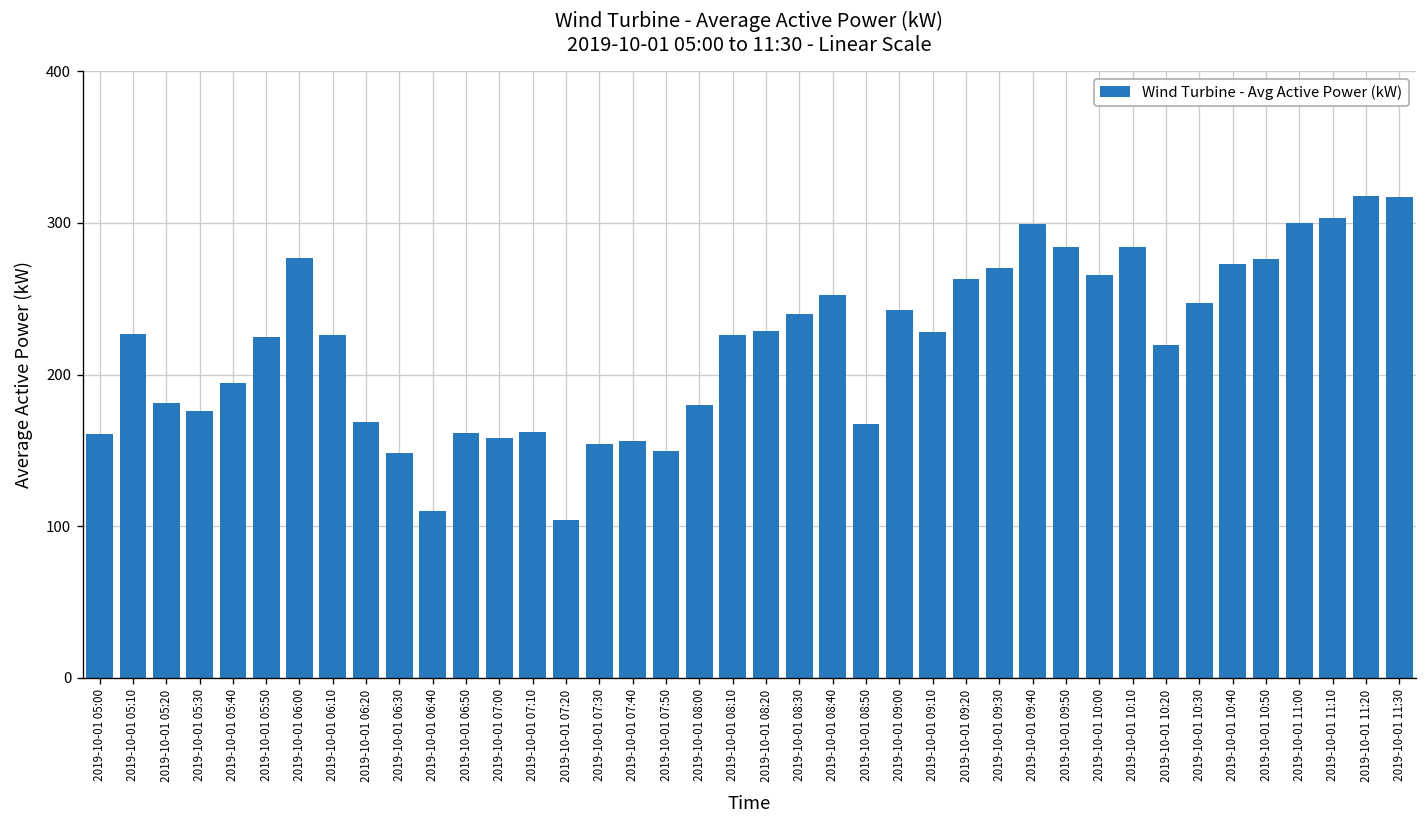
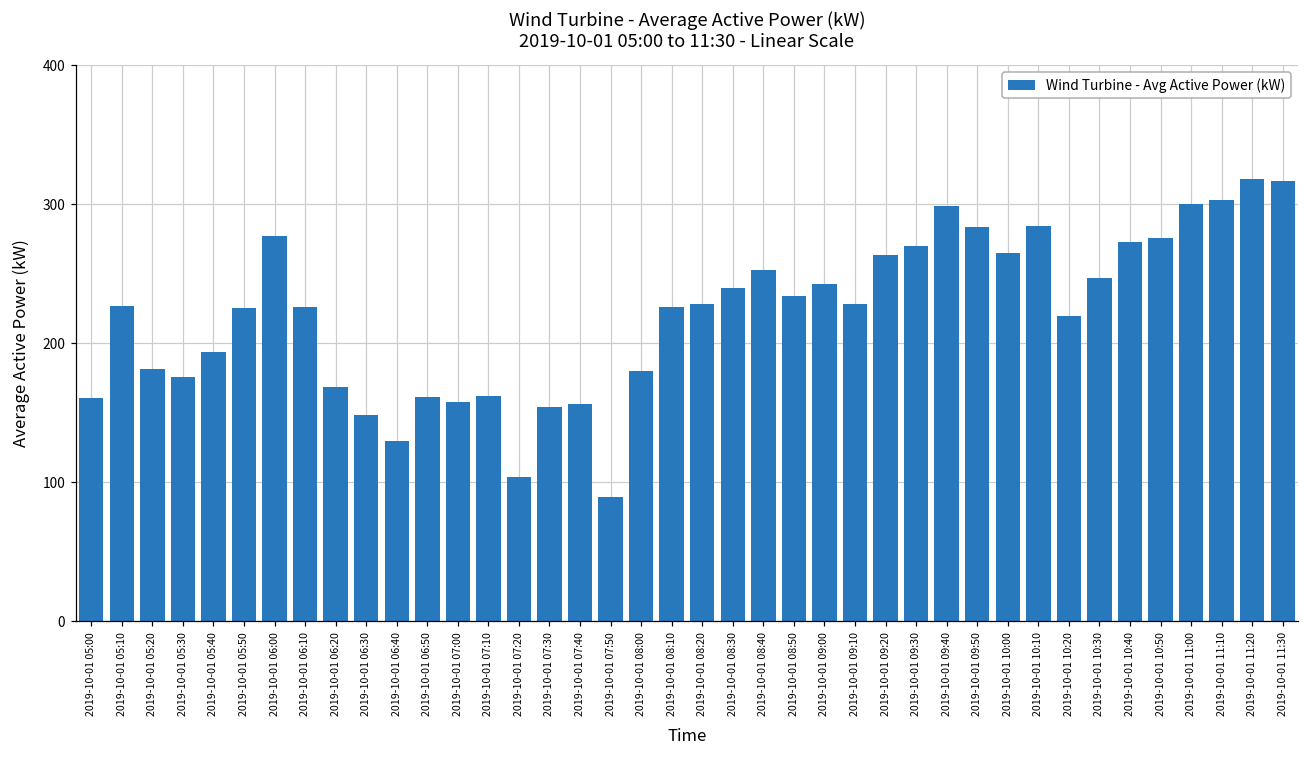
2019-10-01 06:40: 110 -> 130
2019-10-01 07:50: 150 -> 90
2019-10-01 08:50: 168 -> 234
